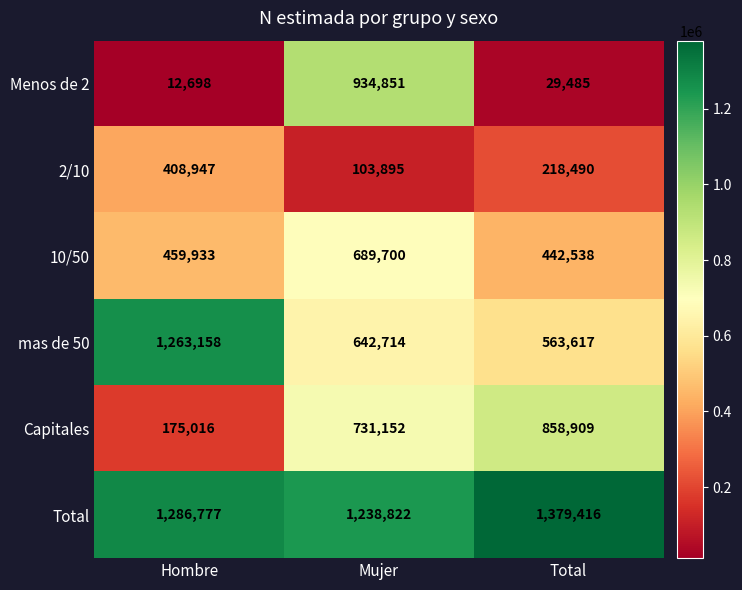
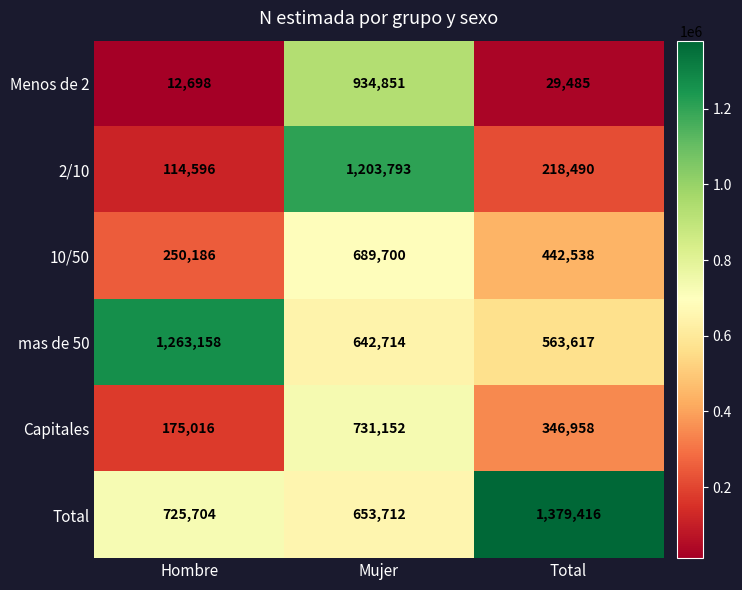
2/10, Hombre: 408,947 -> 114,596
2/10, Mujer: 103,895 -> 1,203,793
10/50, Hombre: 459,933 -> 250,186
Capitales, Total: 858,909 -> 346,958
Total, Hombre: 1,286,777 -> 725,704
Total, Mujer: 1,238,822 -> 653,712
